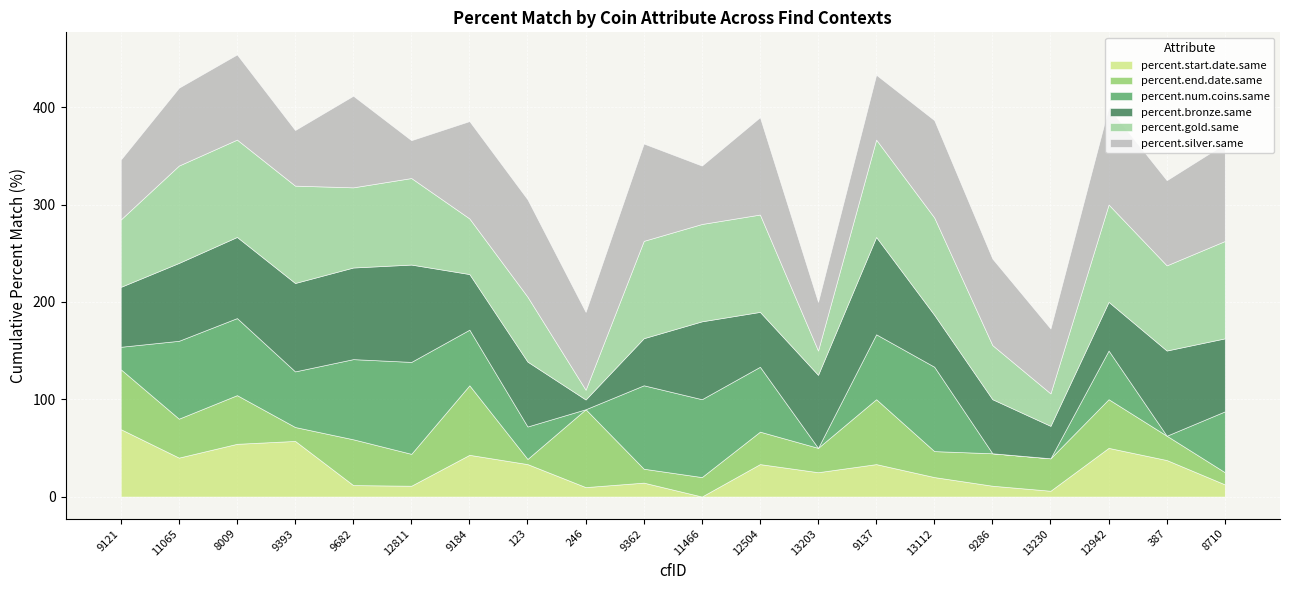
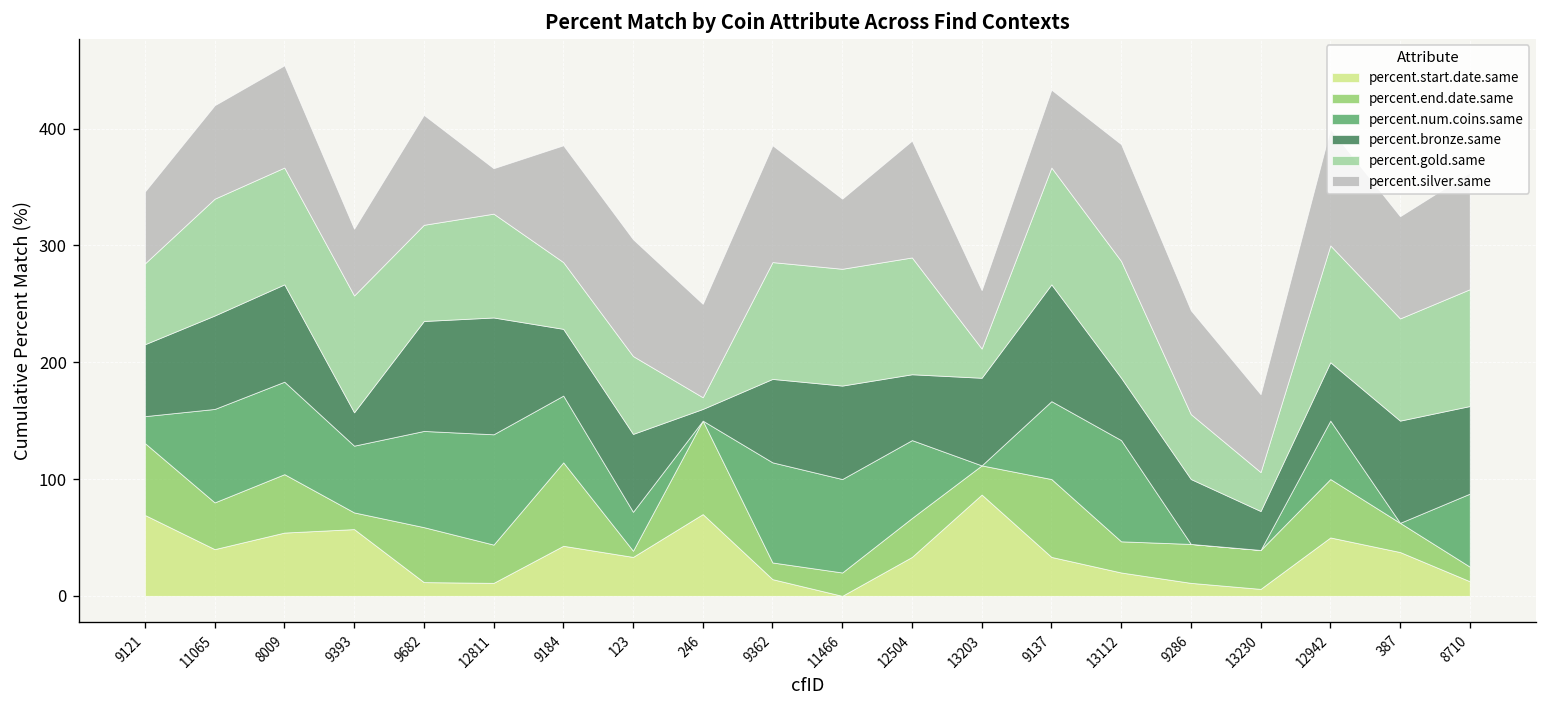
percent.bronze.same, 9393: 90 -> 30
percent.start.date.same, 246: 10 -> 70
percent.bronze.same, 9362: 50 -> 70
percent.start.date.same, 13203: 30 -> 90
